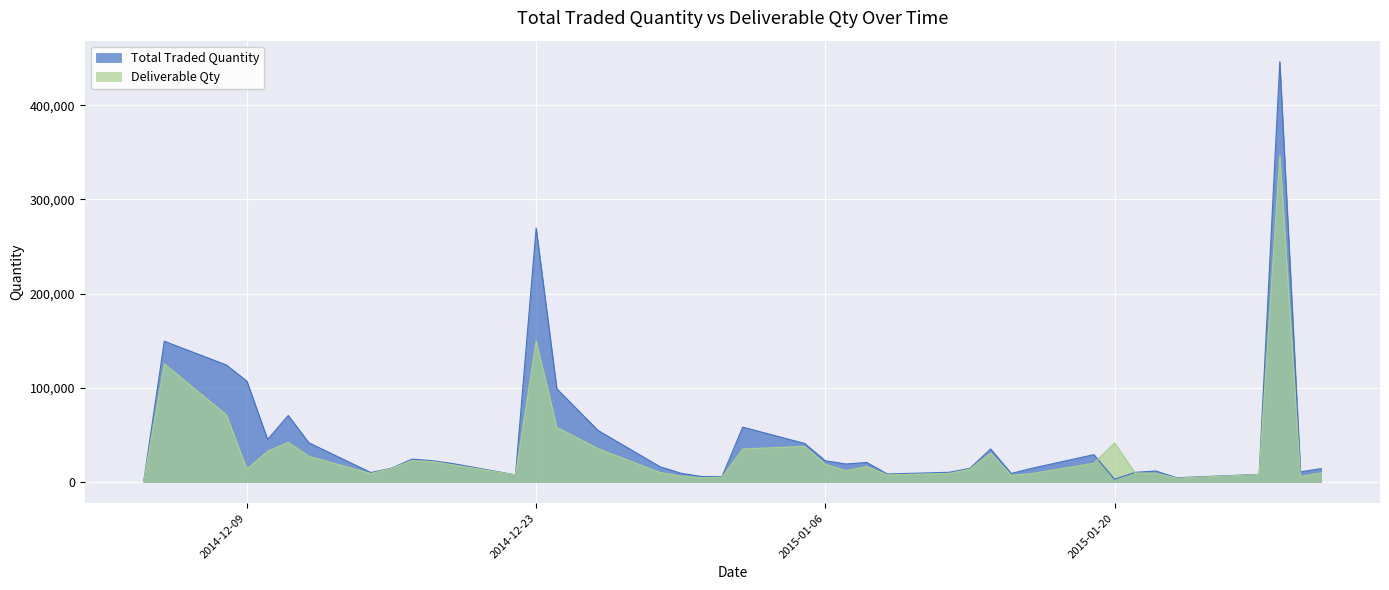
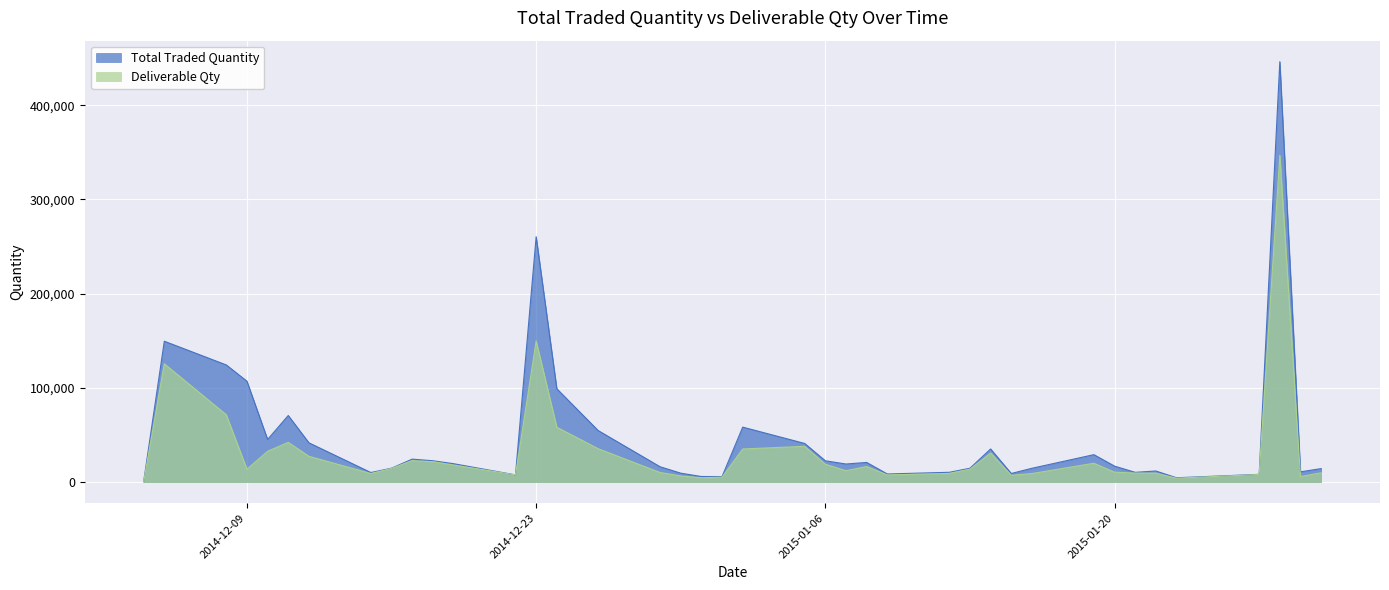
Total Traded Quantity, 2014-12-23: 270,000 -> 260,000
Total Traded Quantity, 2015-01-20: 0 -> 20,000
Deliverable Qty, 2015-01-20: 40,000 -> 10,000
